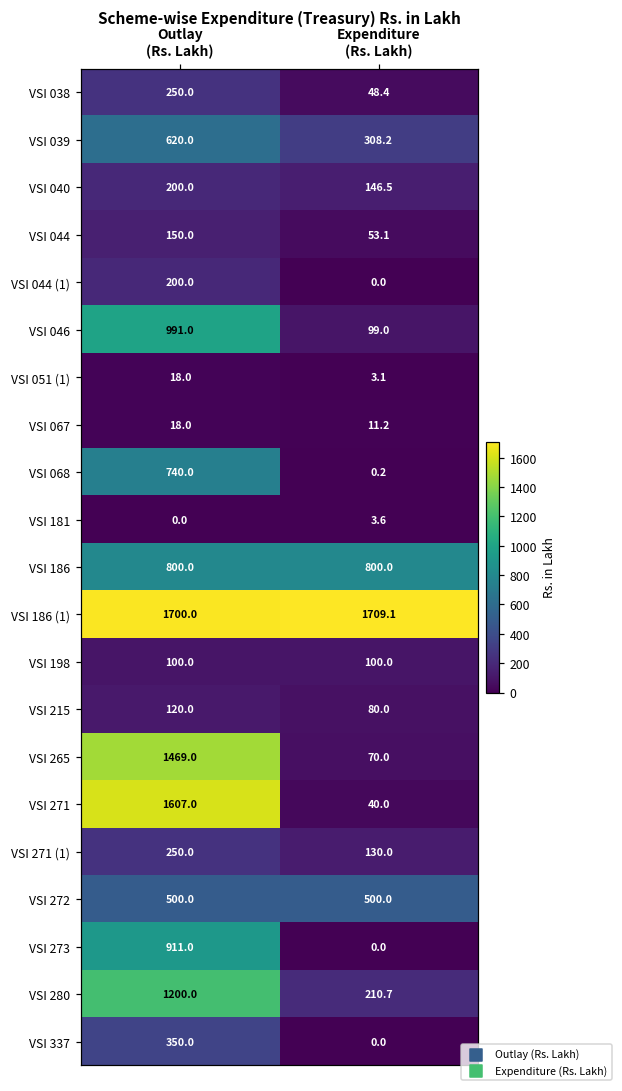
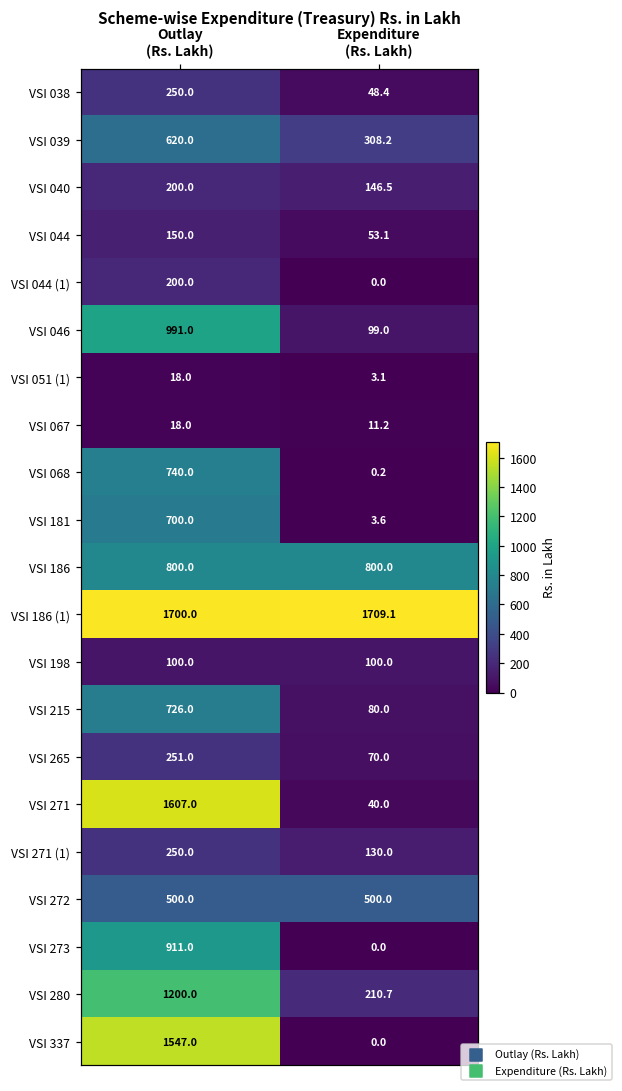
VSI 181, Outlay (Rs. Lakh): 0.0 -> 700.0
VSI 215, Outlay (Rs. Lakh): 120.0 -> 726.0
VSI 265, Outlay (Rs. Lakh): 1469.0 -> 251.0
VSI 337, Outlay (Rs. Lakh): 350.0 -> 1547.0
